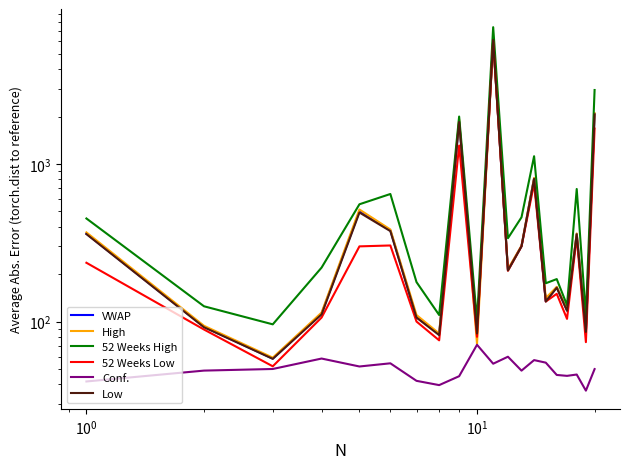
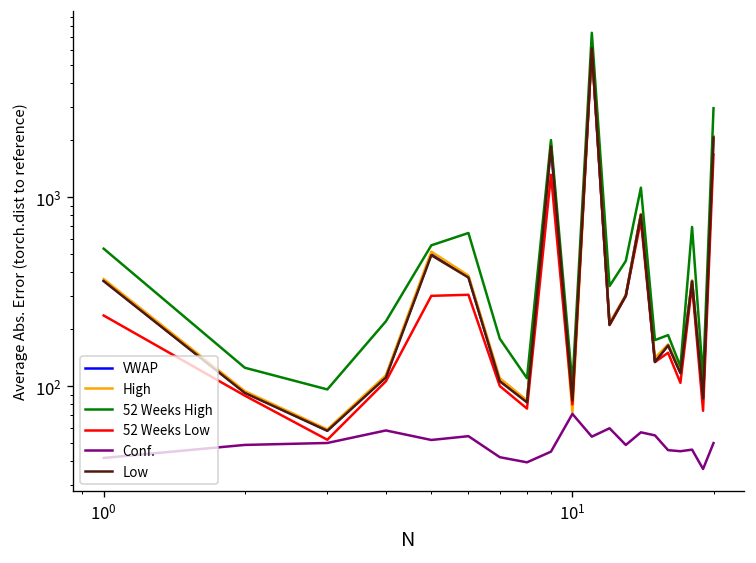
52 Weeks High, 10^0: 450 -> 530
